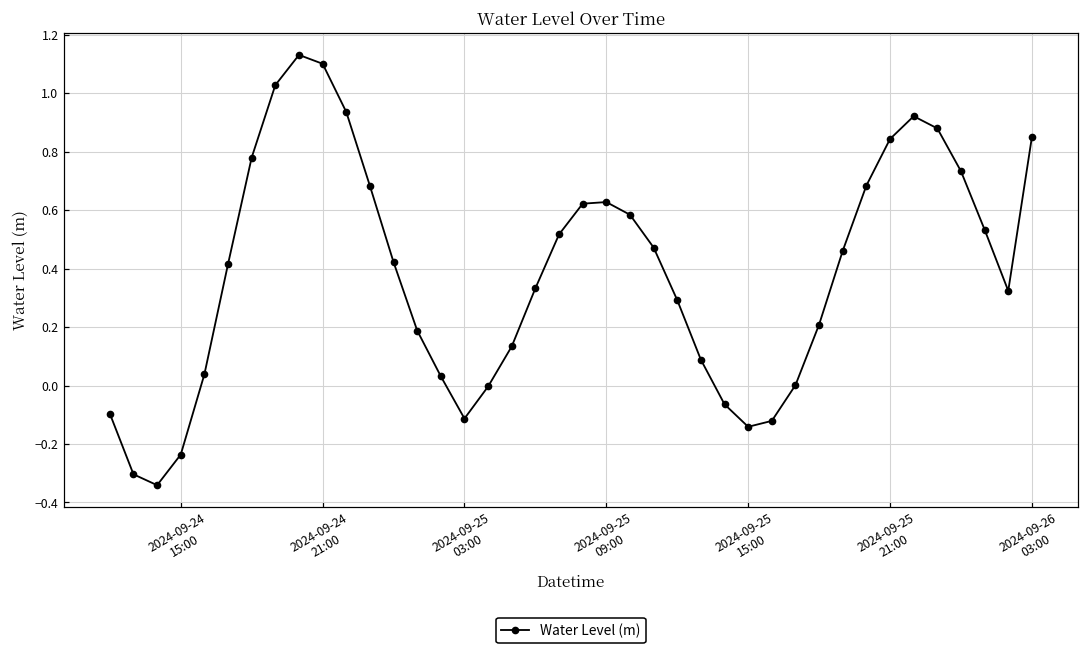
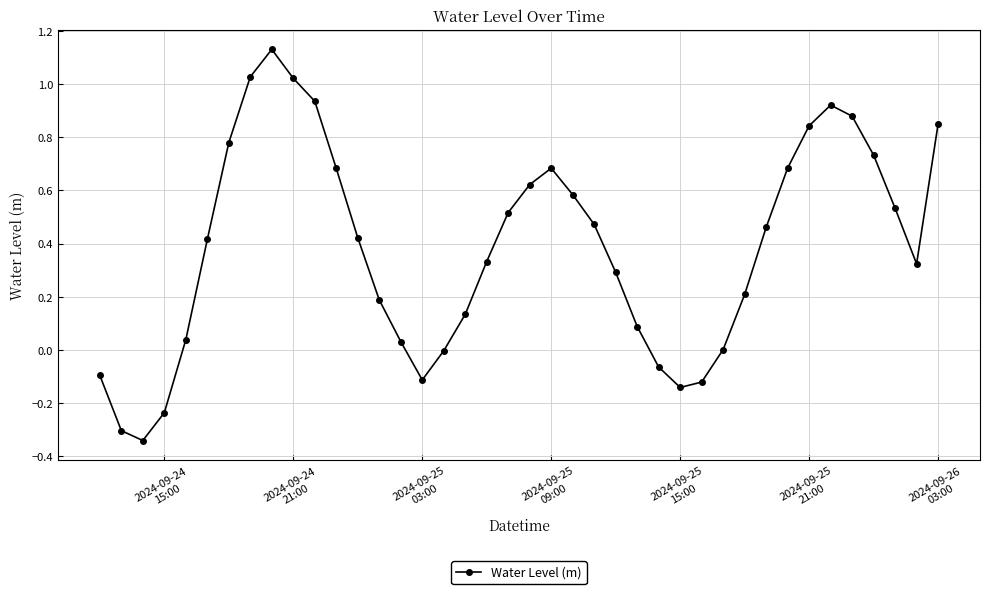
2024-09-24 21:00: 1.10 -> 1.02
2024-09-25 09:00: 0.63 -> 0.68
